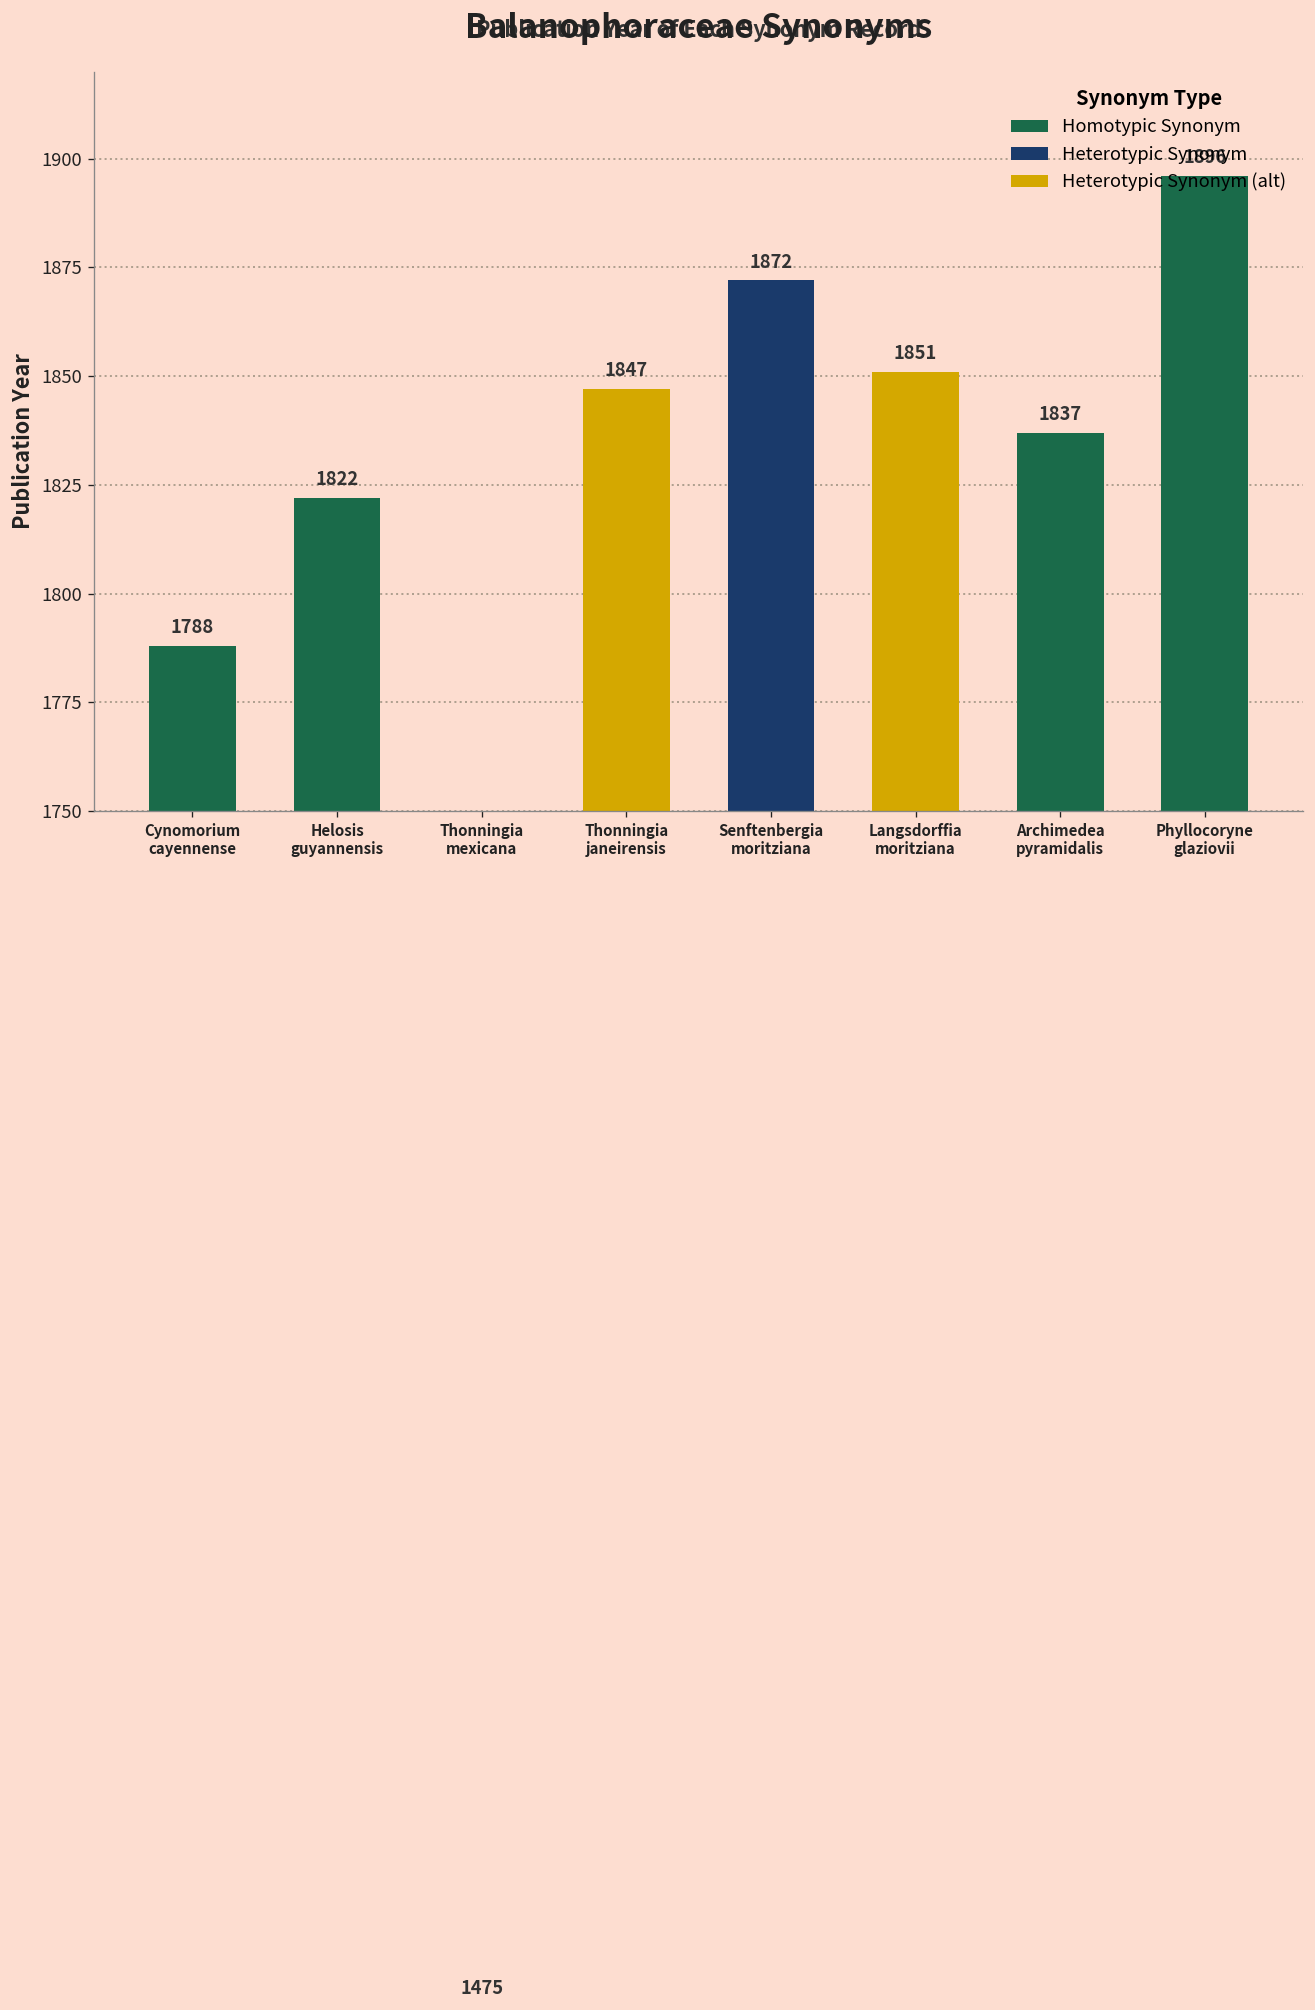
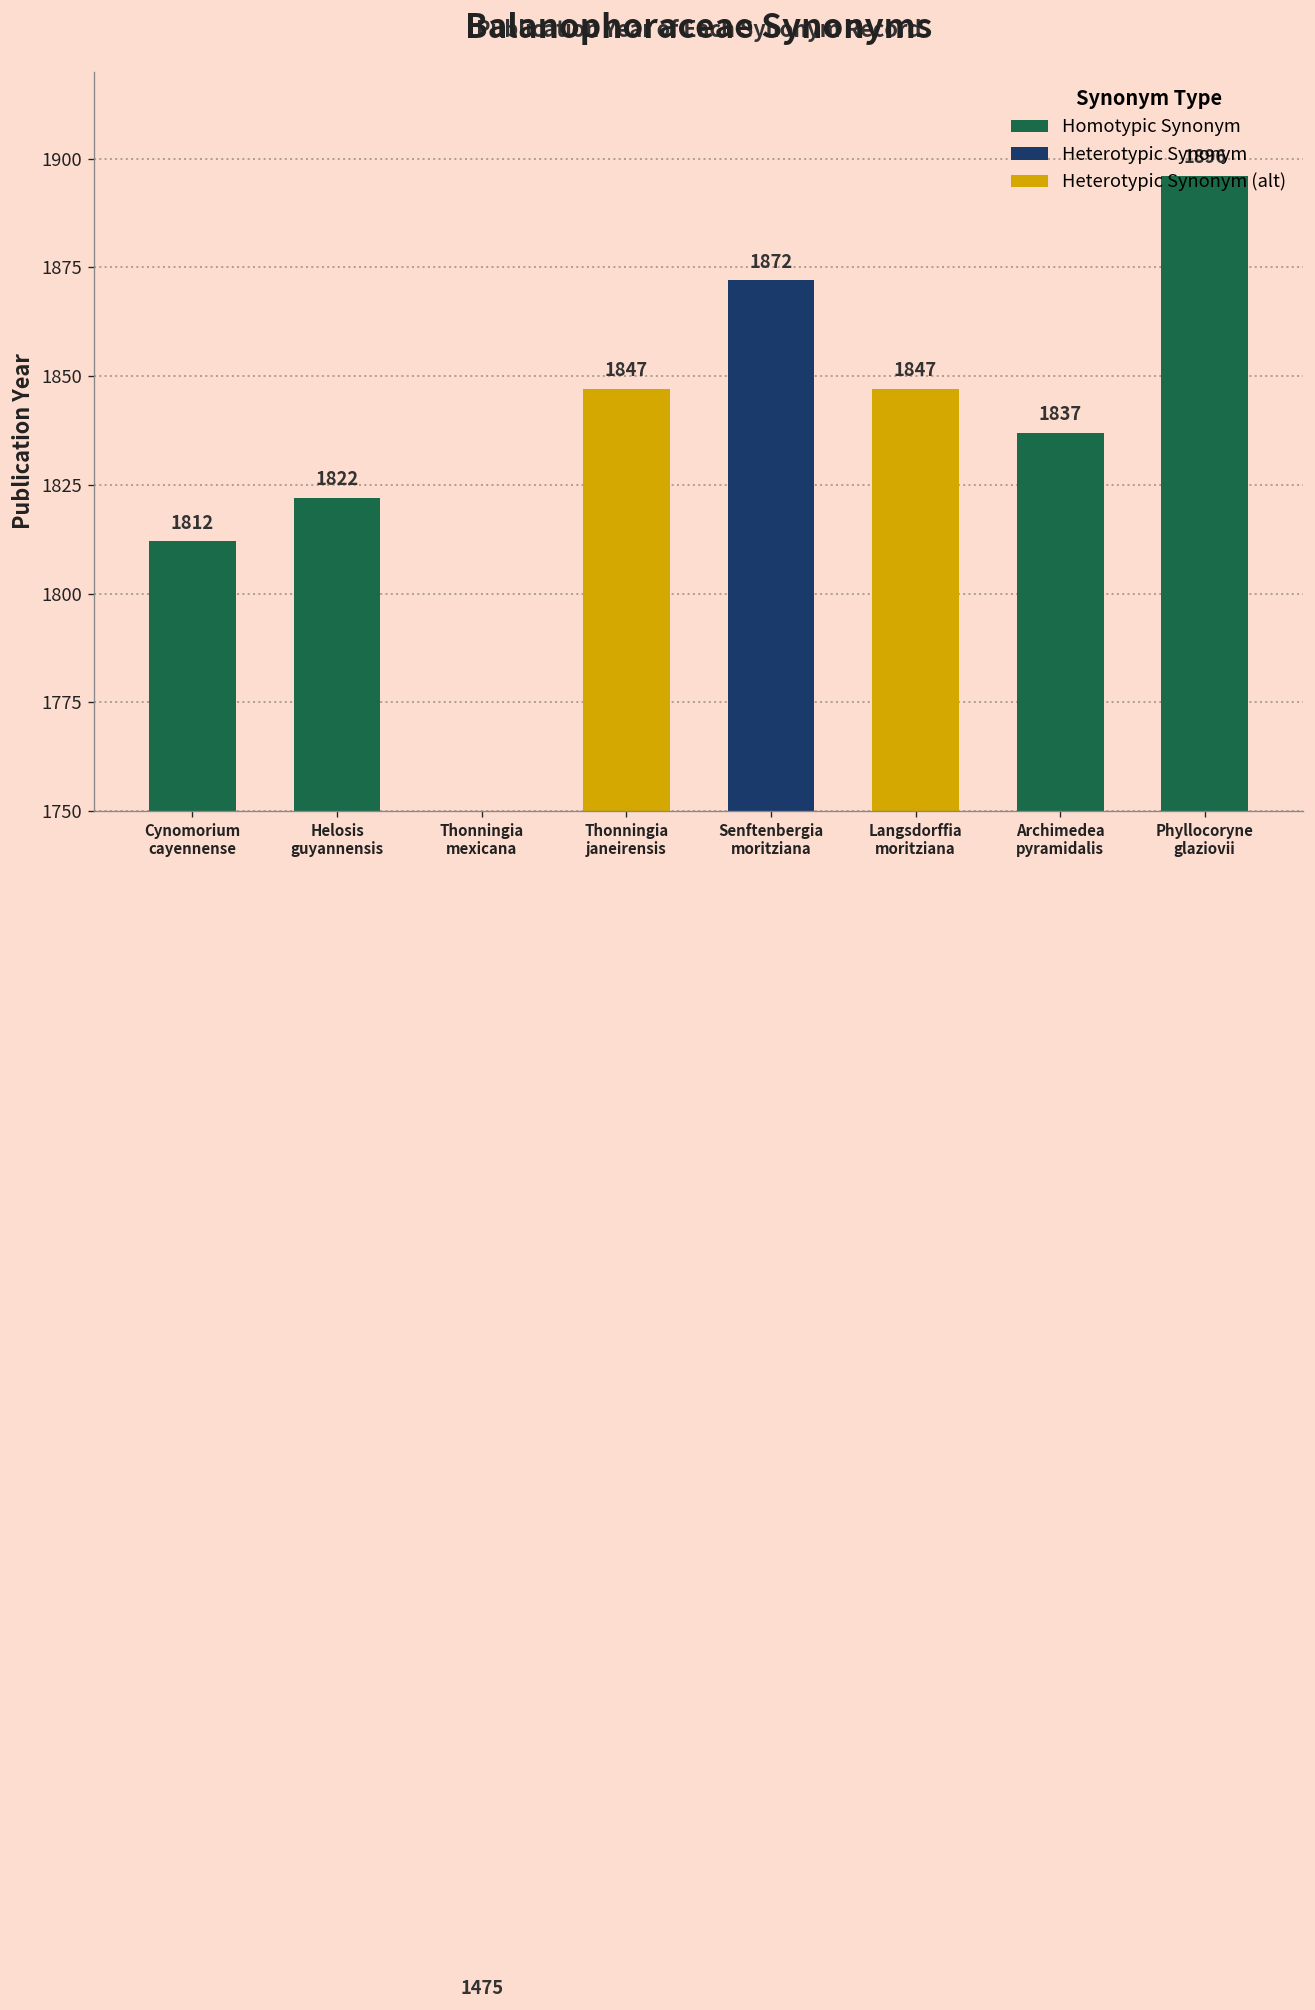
Cynomorium cayennense: 1788 -> 1812
Langsdorffia moritziana: 1851 -> 1847
